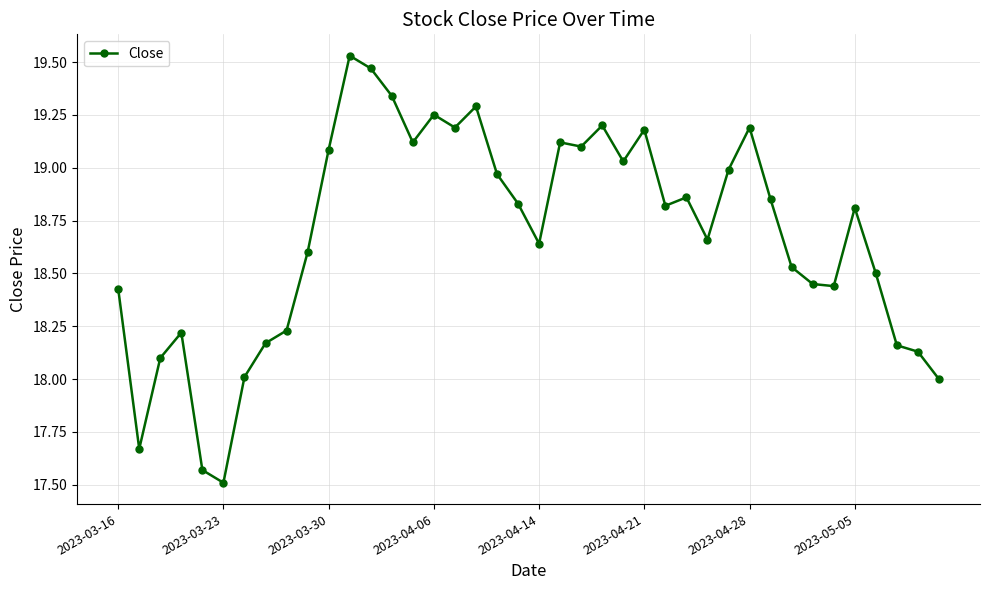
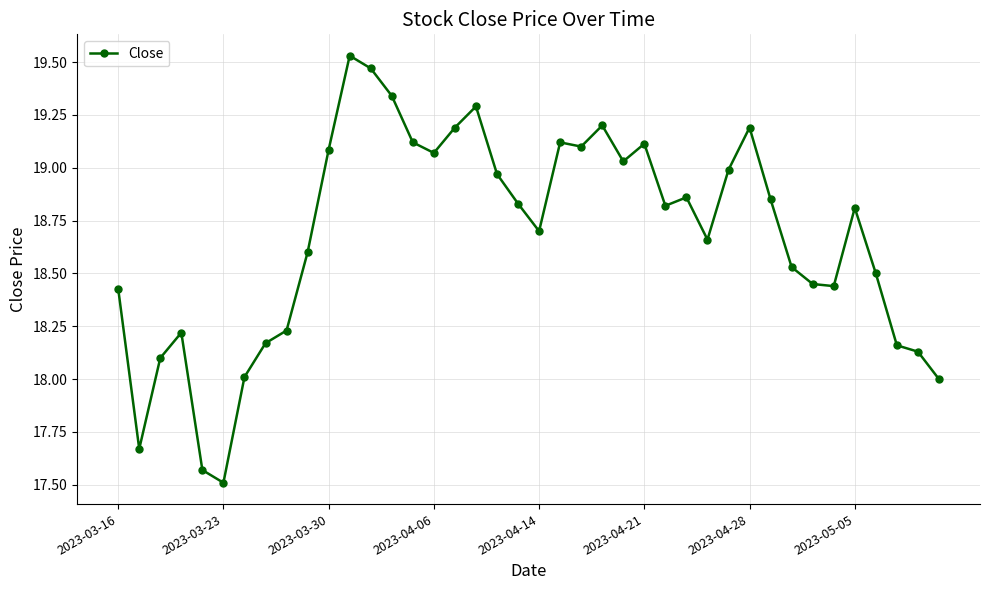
2023-04-06: 19.25 -> 19.07
2023-04-14: 18.64 -> 18.70
2023-04-21: 19.18 -> 19.11
